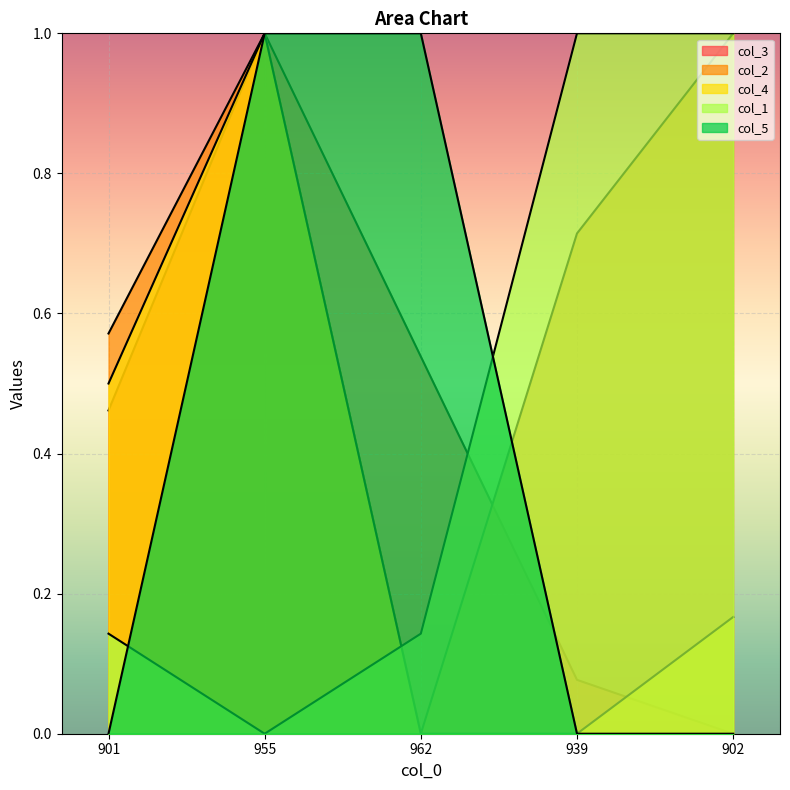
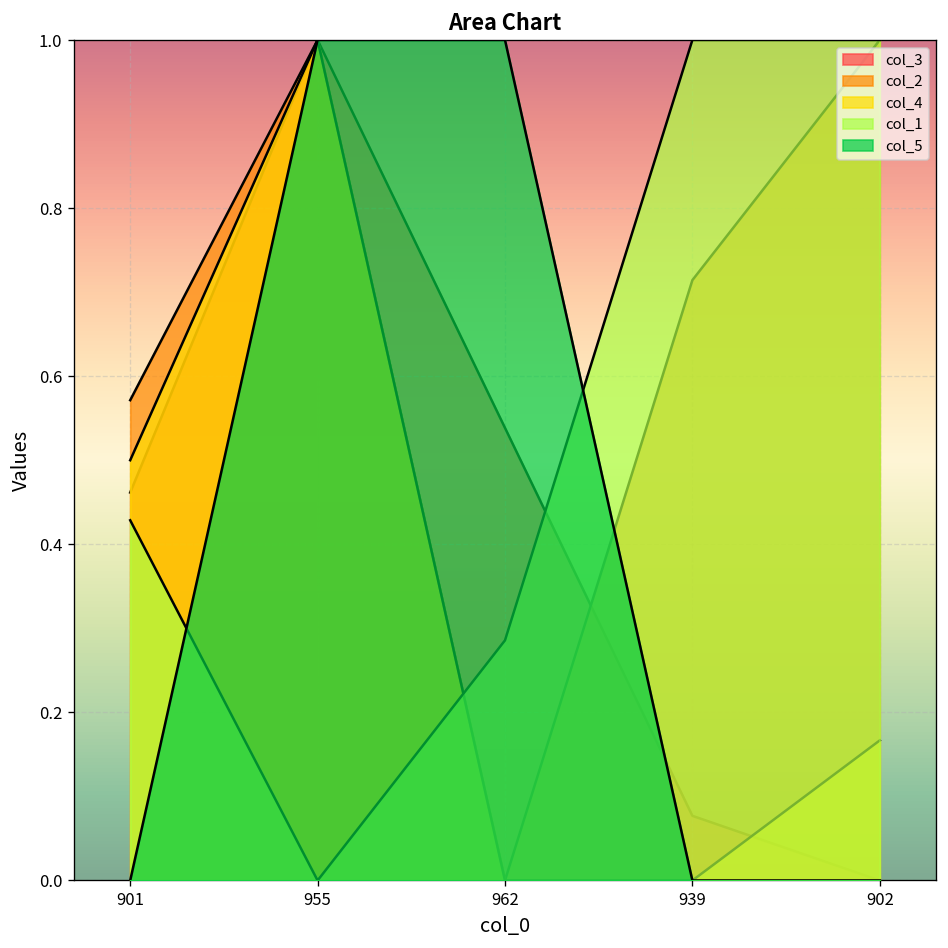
col_1, 901: 0.14 -> 0.43
col_1, 962: 0.14 -> 0.29
